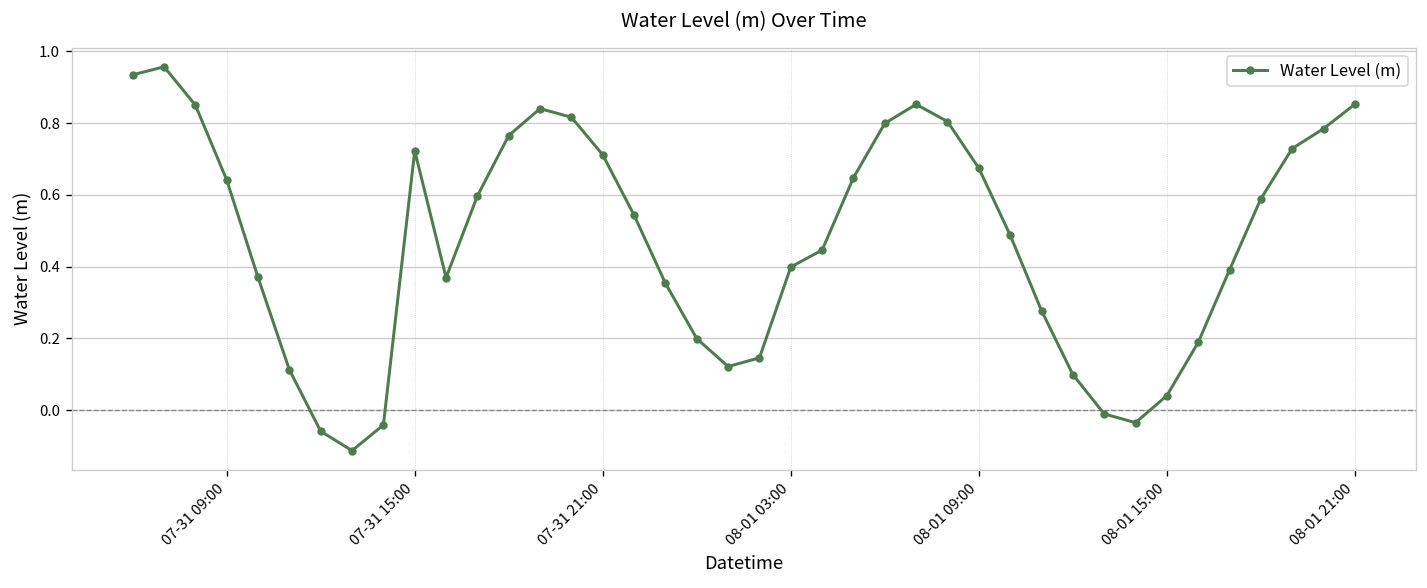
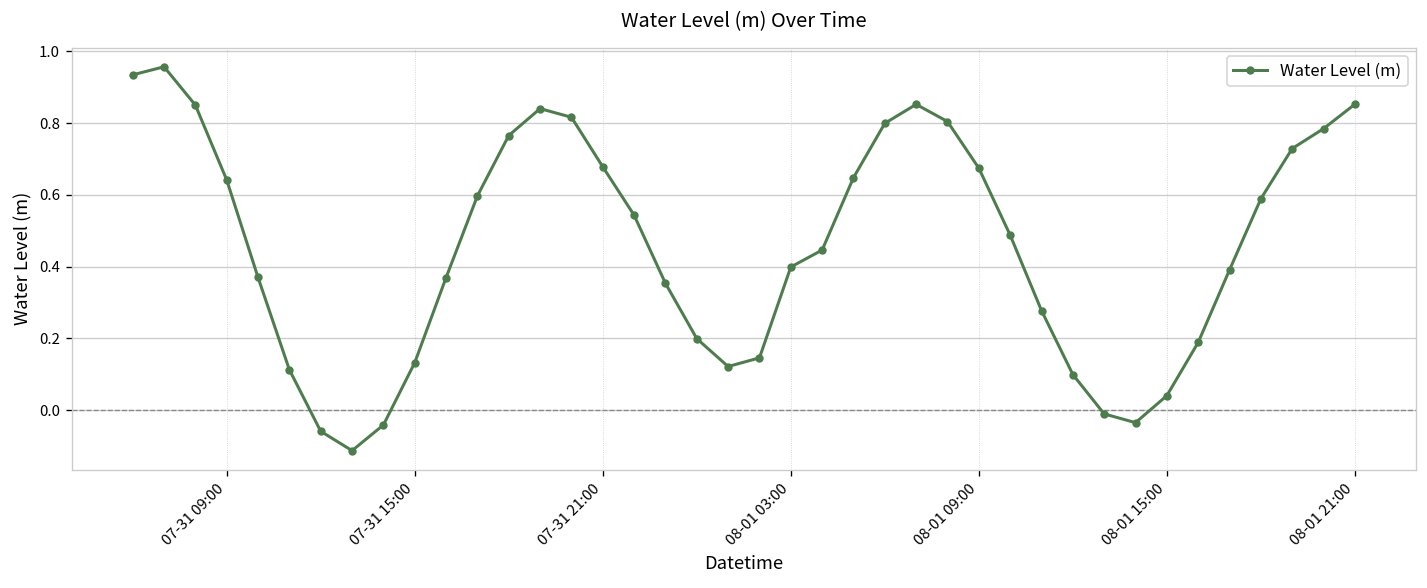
07-31 15:00: 0.72 -> 0.13
07-31 21:00: 0.71 -> 0.68
